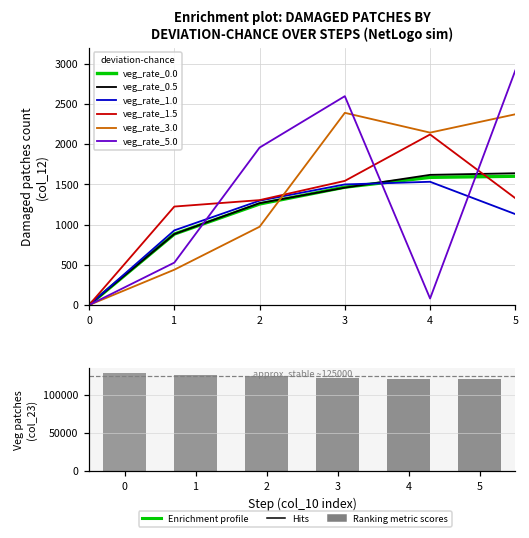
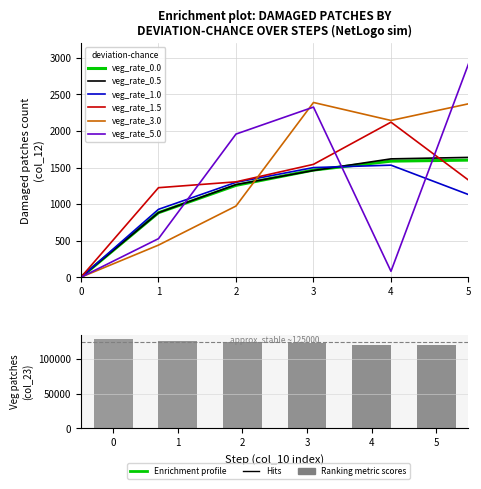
Enrichment plot: DAMAGED PATCHES BY DEVIATION-CHANCE OVER STEPS (NetLogo sim), veg_rate_5.0, 3: 2600 -> 2300
